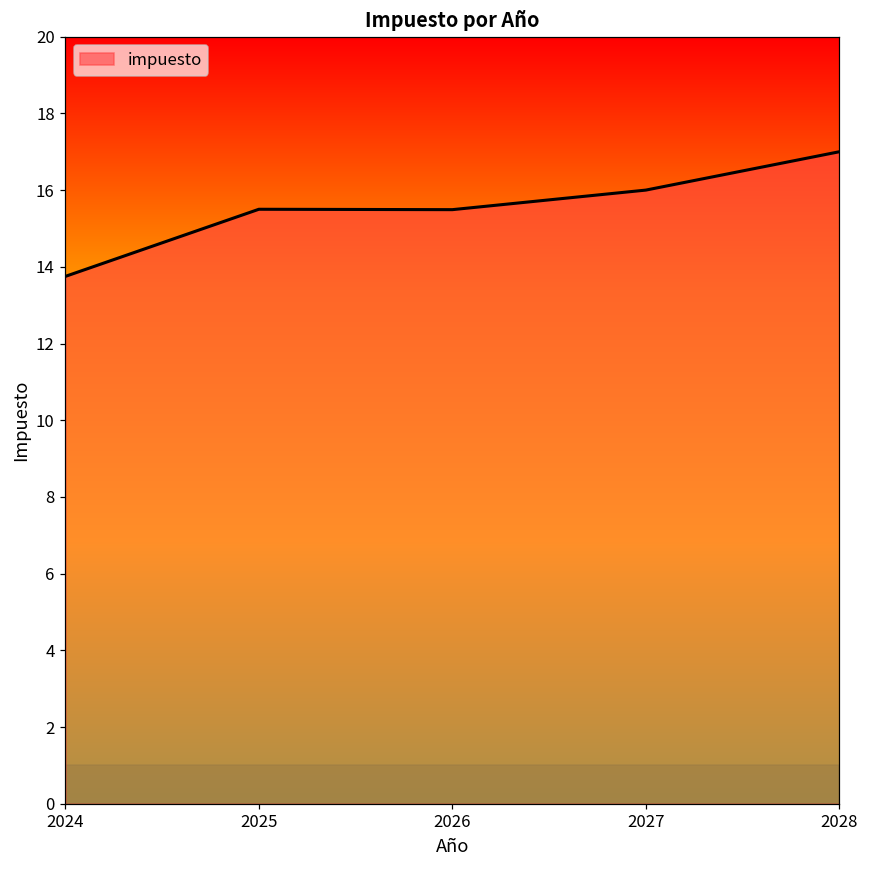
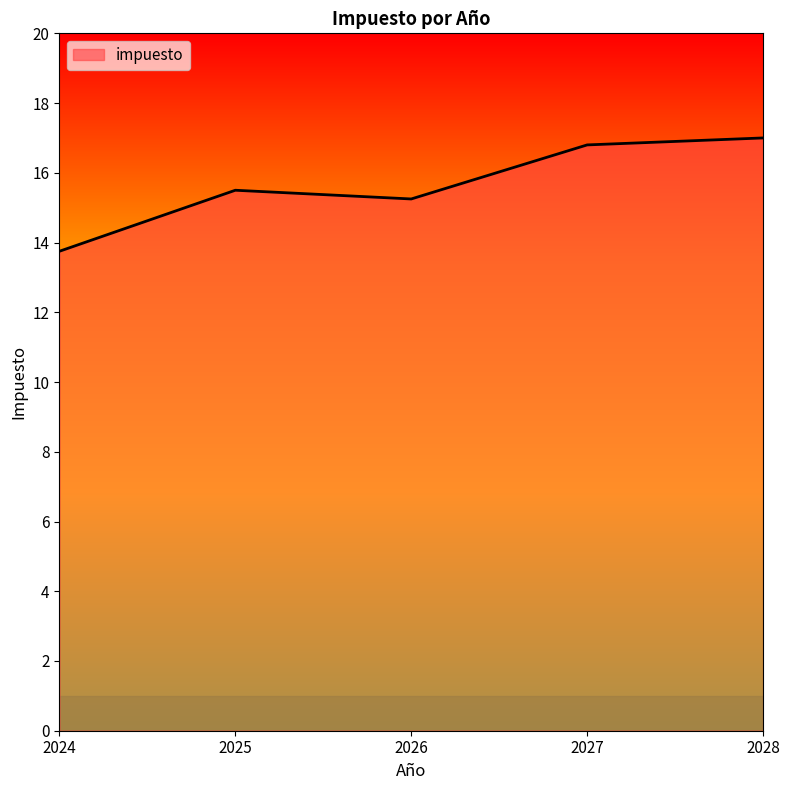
2026: 15.5 -> 15.3
2027: 16.0 -> 16.8
